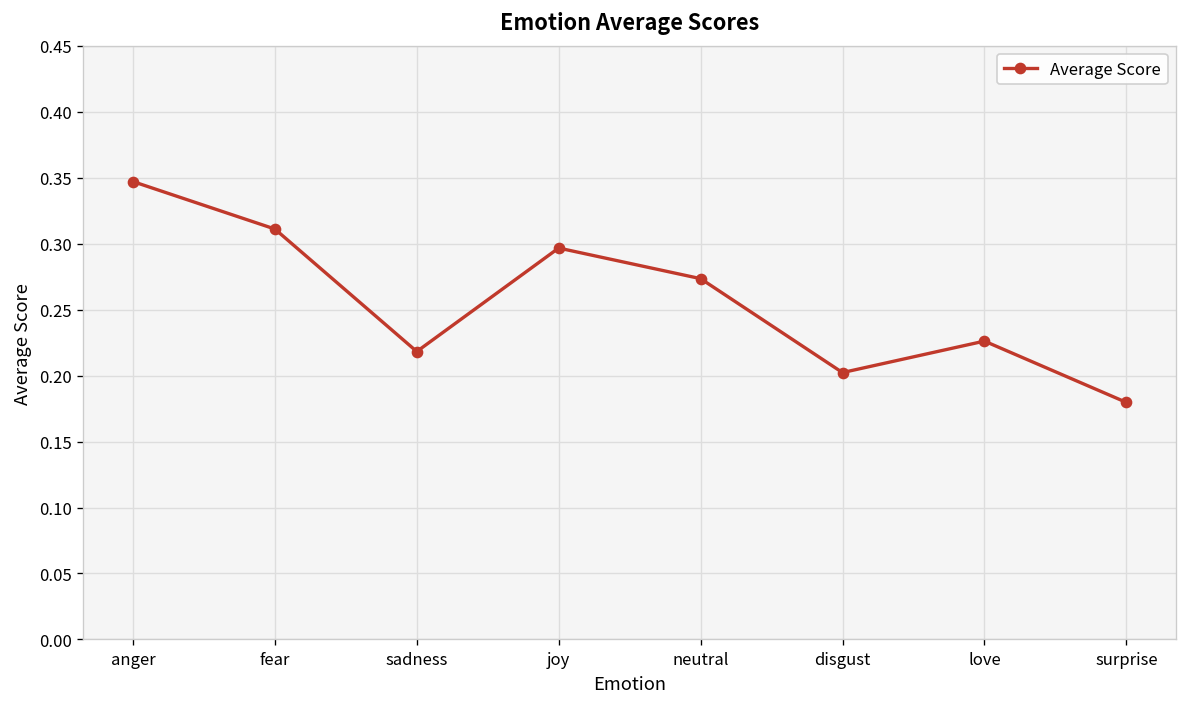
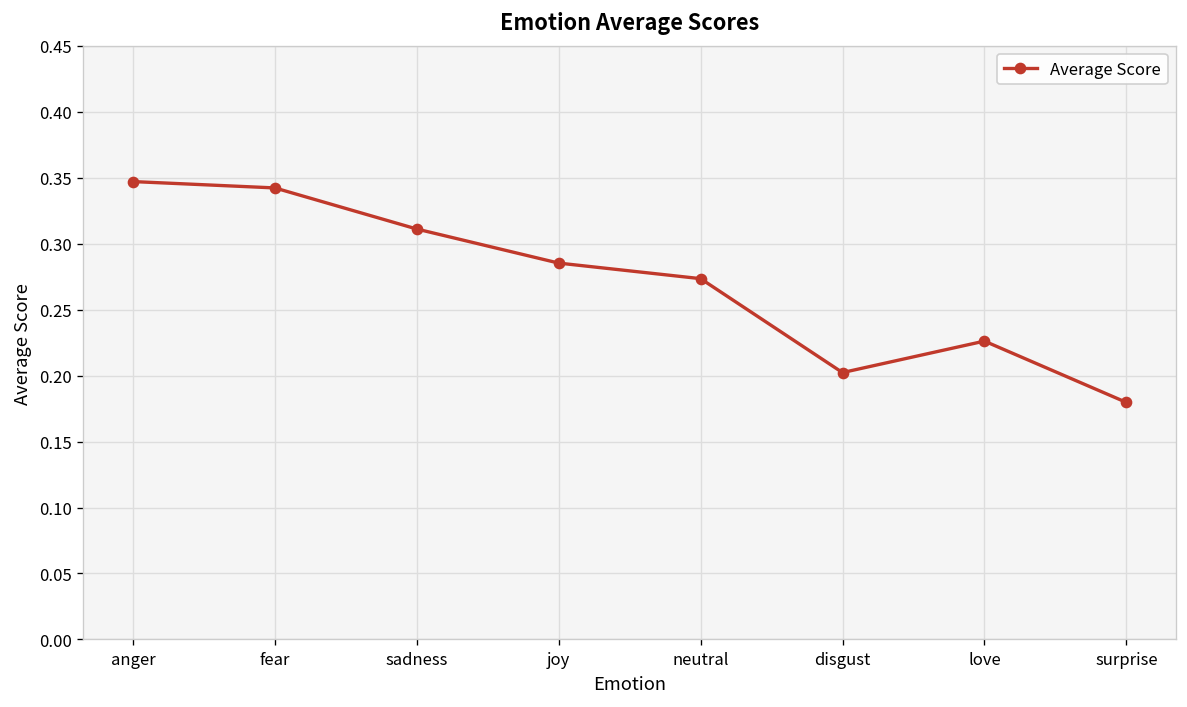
fear: 0.311 -> 0.342
sadness: 0.218 -> 0.311
joy: 0.297 -> 0.285
